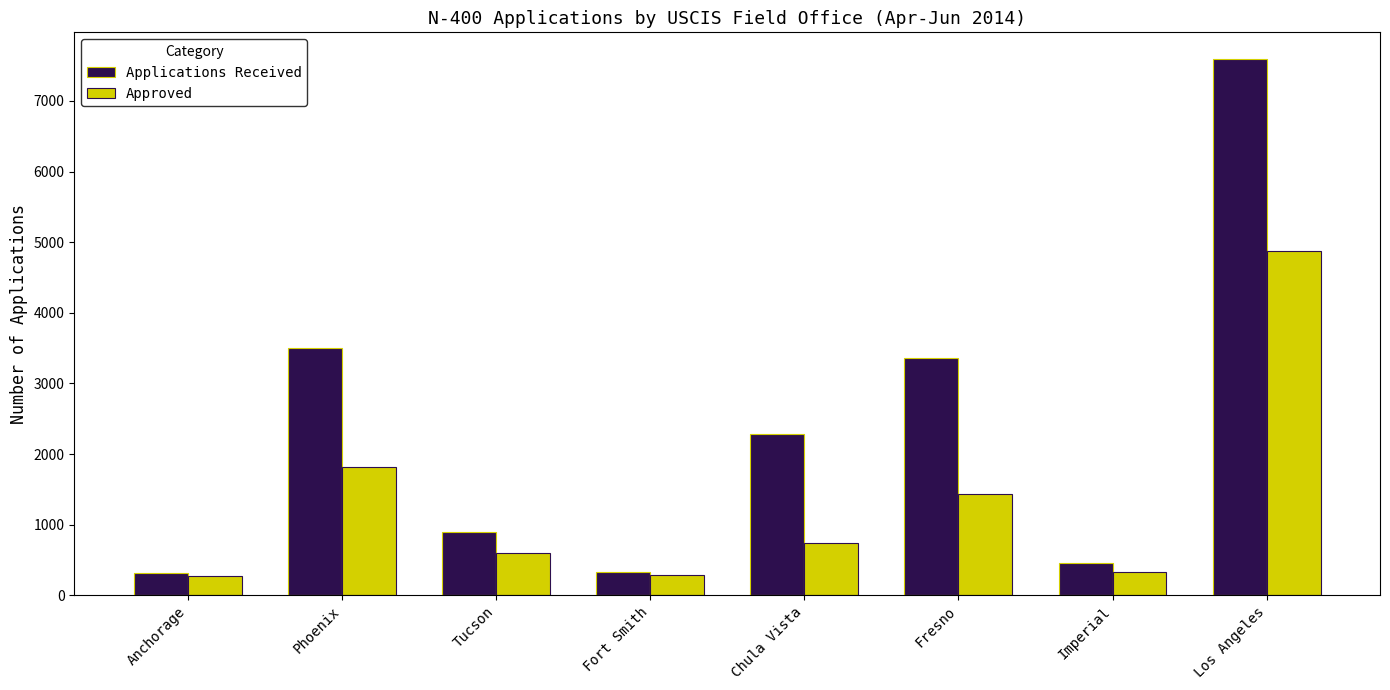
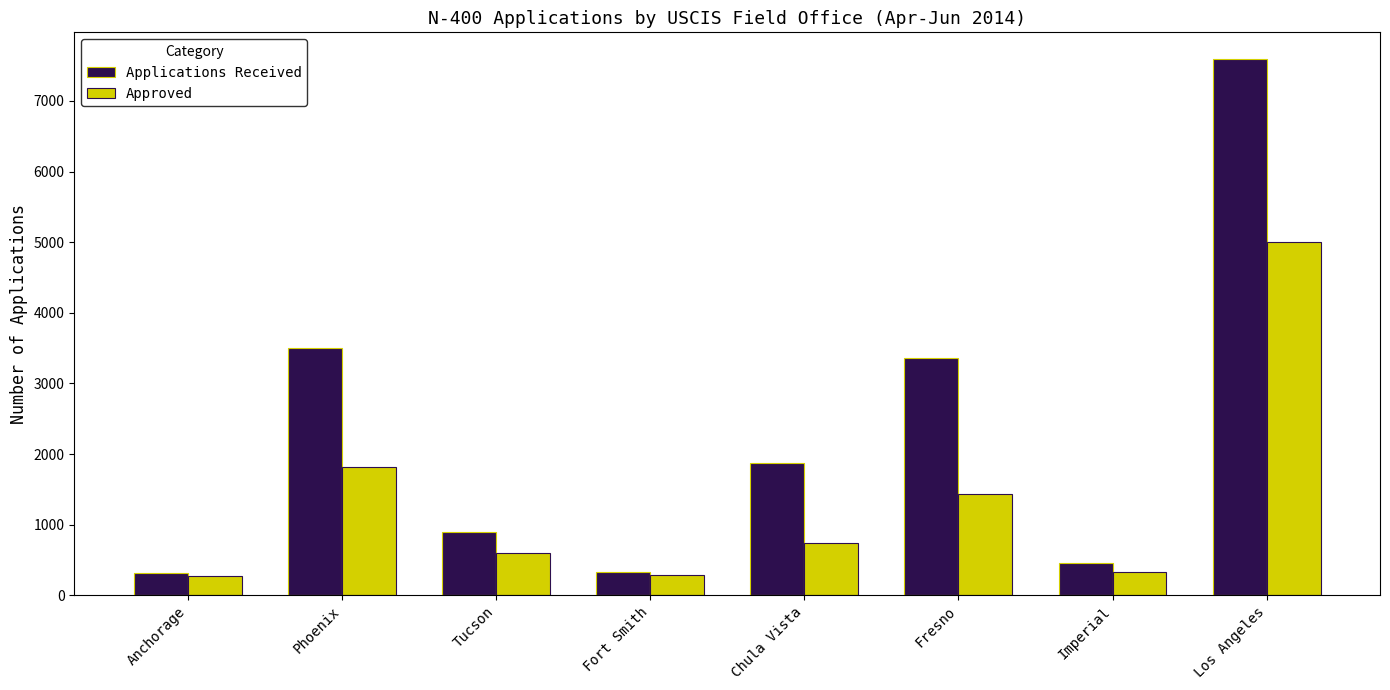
Applications Received, Chula Vista: 2300 -> 1900
Approved, Los Angeles: 4900 -> 5000
